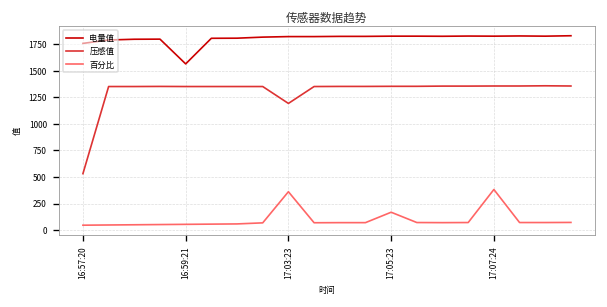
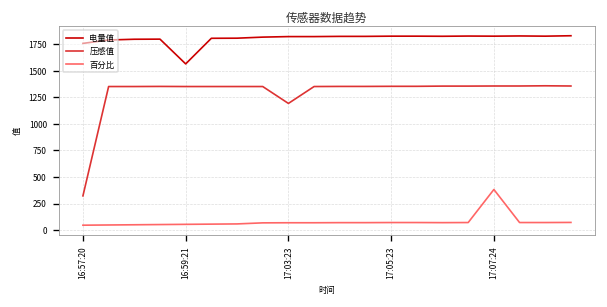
压感值, 16:57:20: 500 -> 300
百分比, 17:03:23: 400 -> 100
百分比, 17:05:23: 200 -> 100
